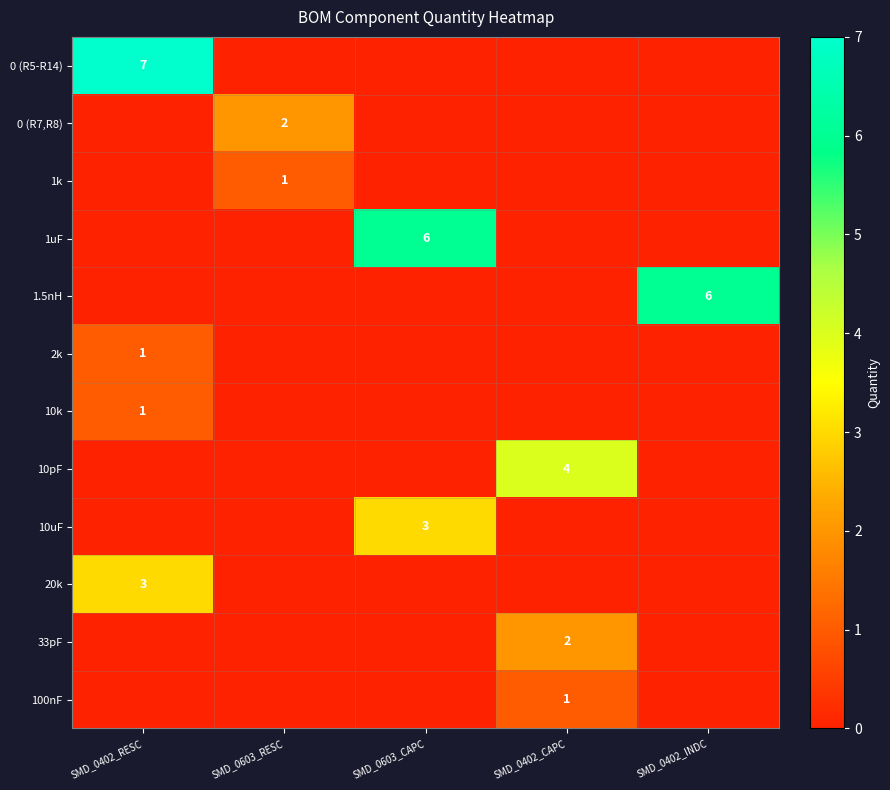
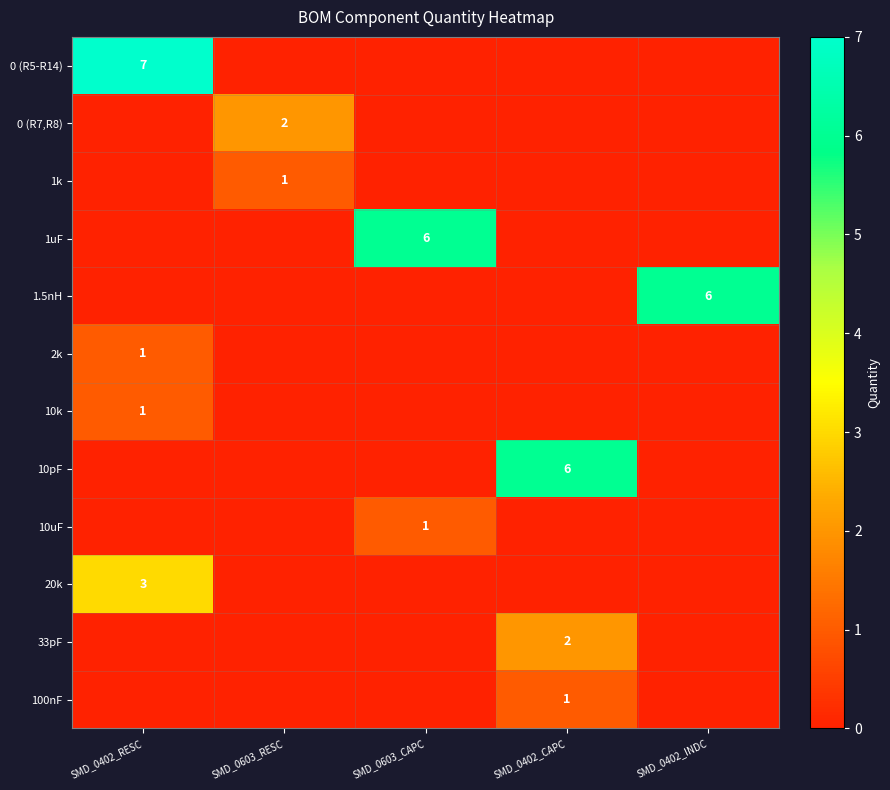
10pF, SMD_0402_CAPC: 4 -> 6
10uF, SMD_0603_CAPC: 3 -> 1
